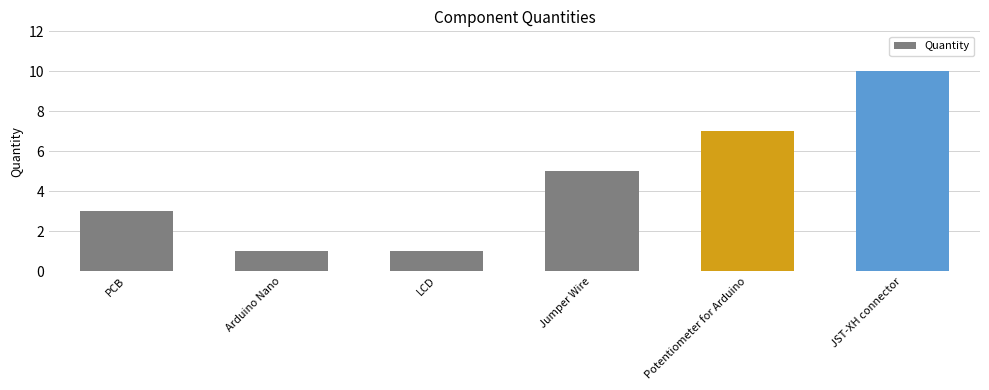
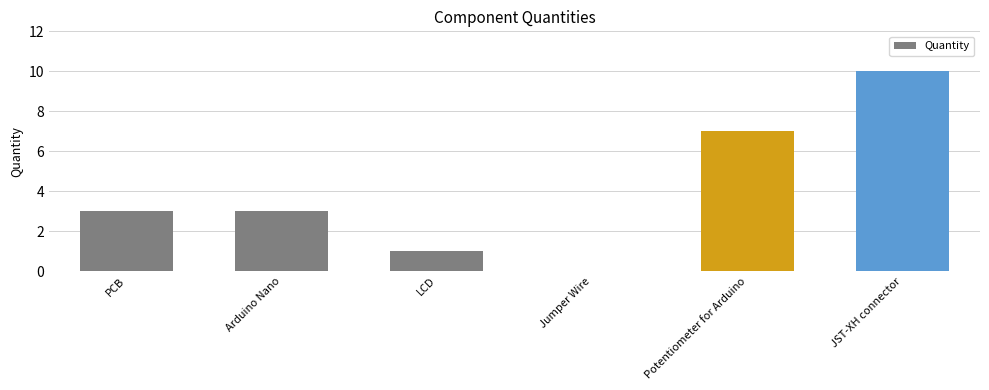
Arduino Nano: 1 -> 3
Jumper Wire: 5 -> 0
